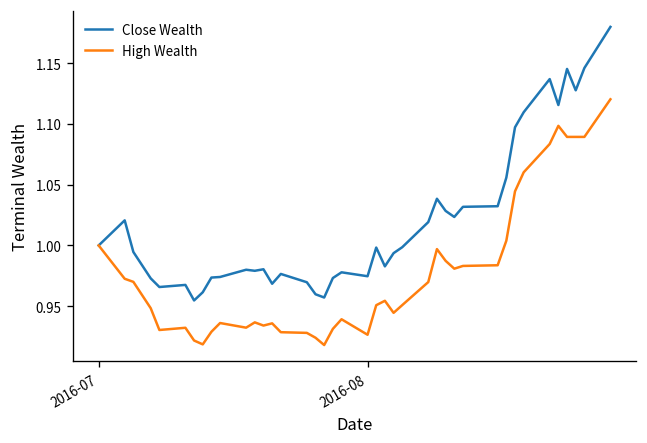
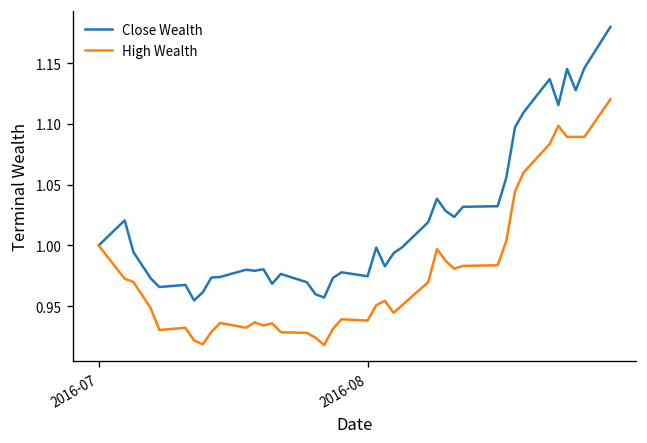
High Wealth, 2016-08: 0.926 -> 0.938
